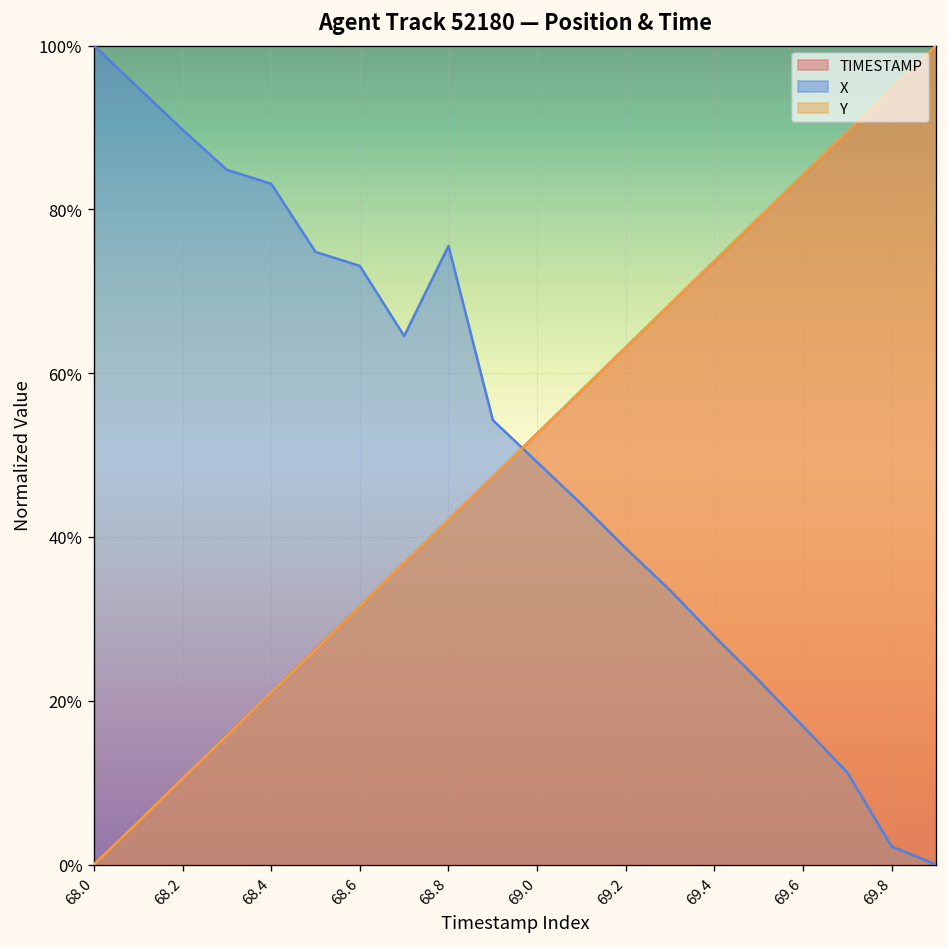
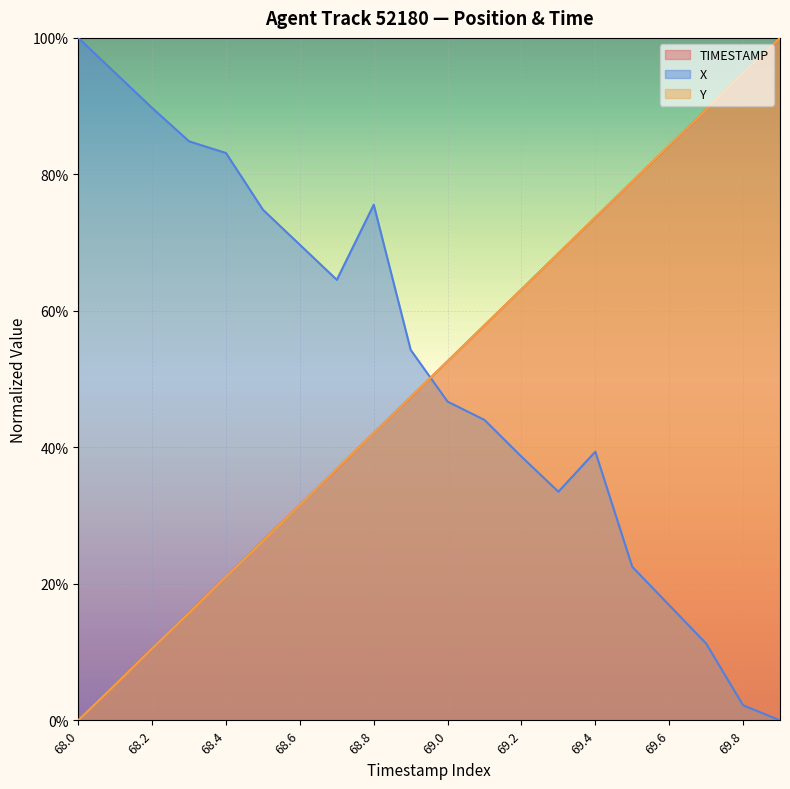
X, 68.6: 73% -> 70%
X, 69.0: 49% -> 47%
X, 69.4: 28% -> 39%
